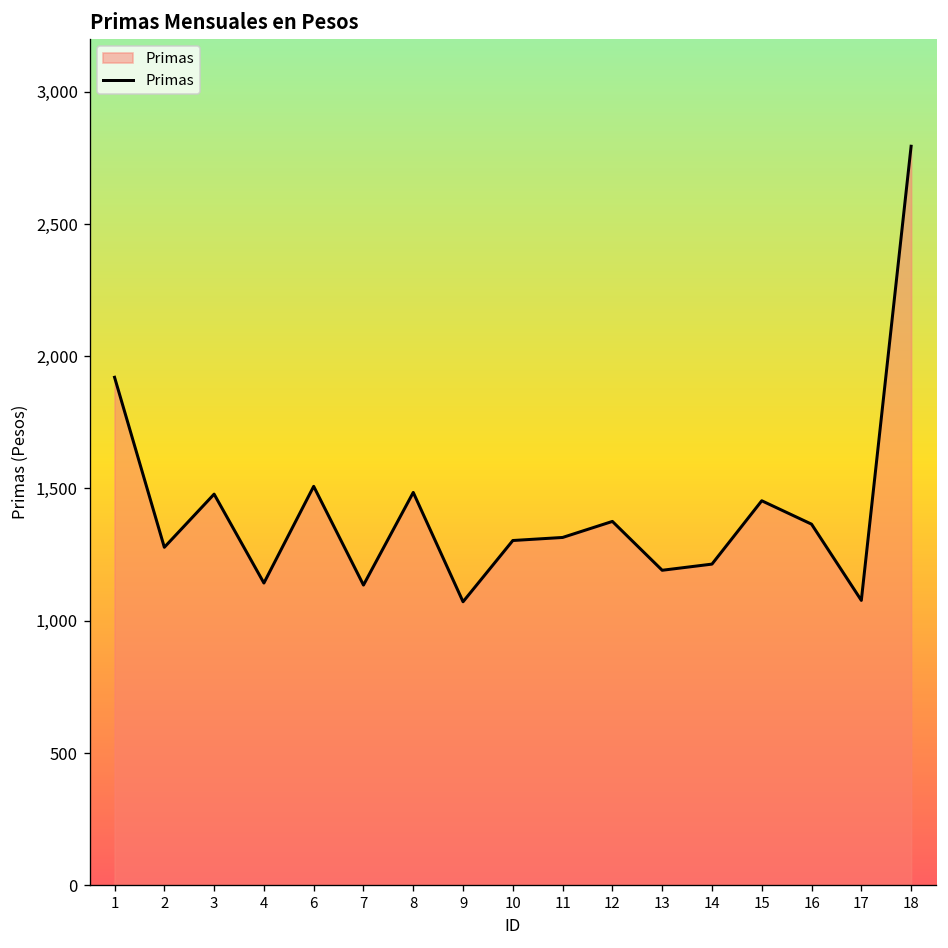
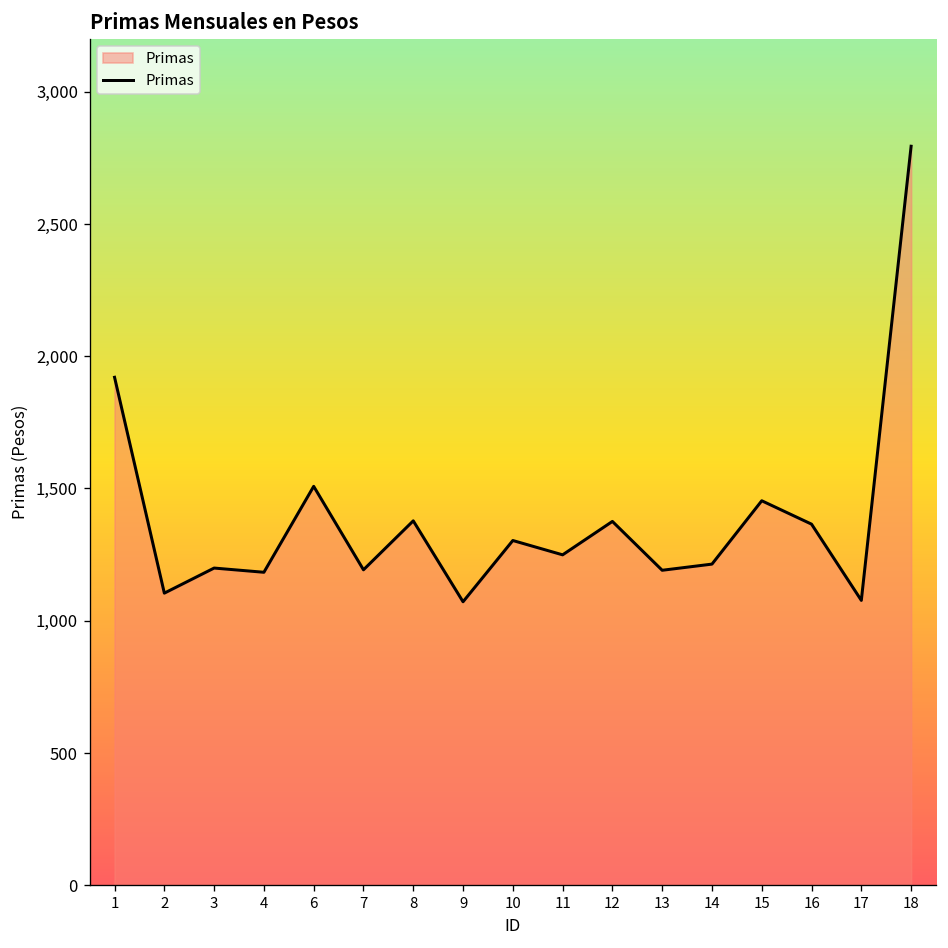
2: 1,280 -> 1,100
3: 1,480 -> 1,200
4: 1,140 -> 1,180
7: 1,130 -> 1,190
8: 1,490 -> 1,380
11: 1,310 -> 1,250
